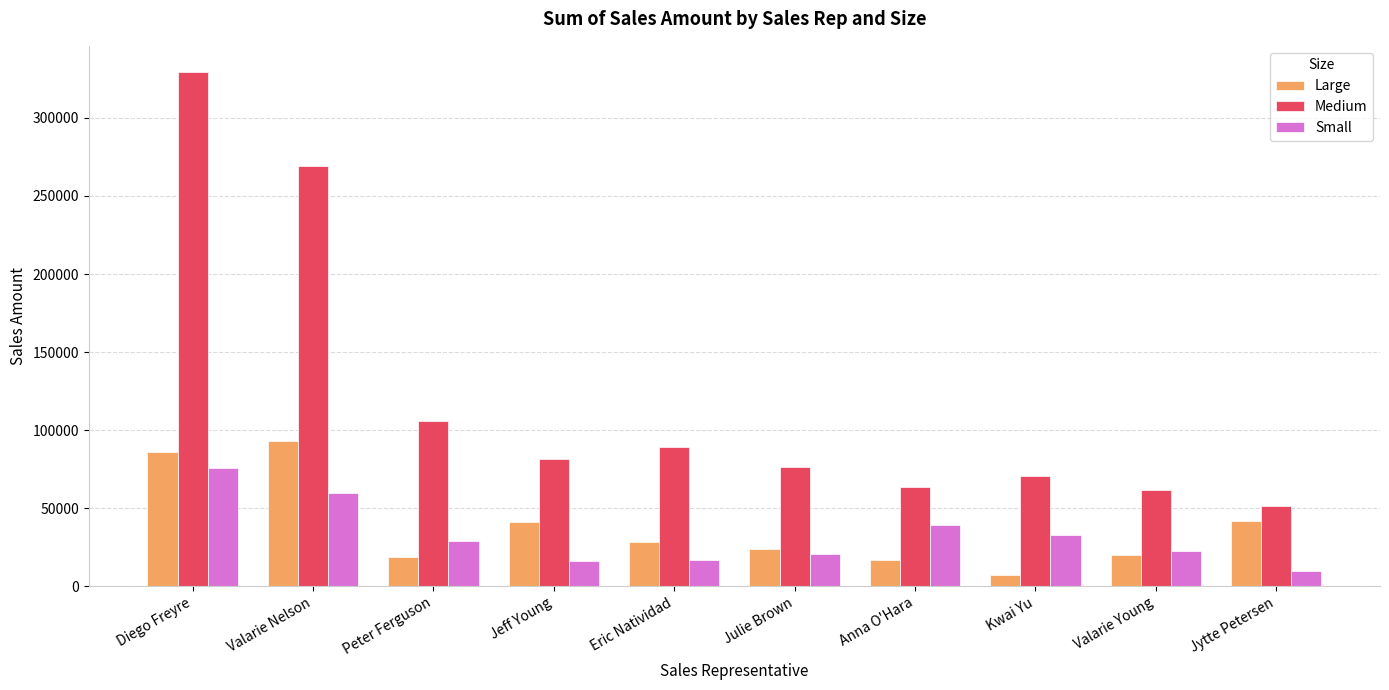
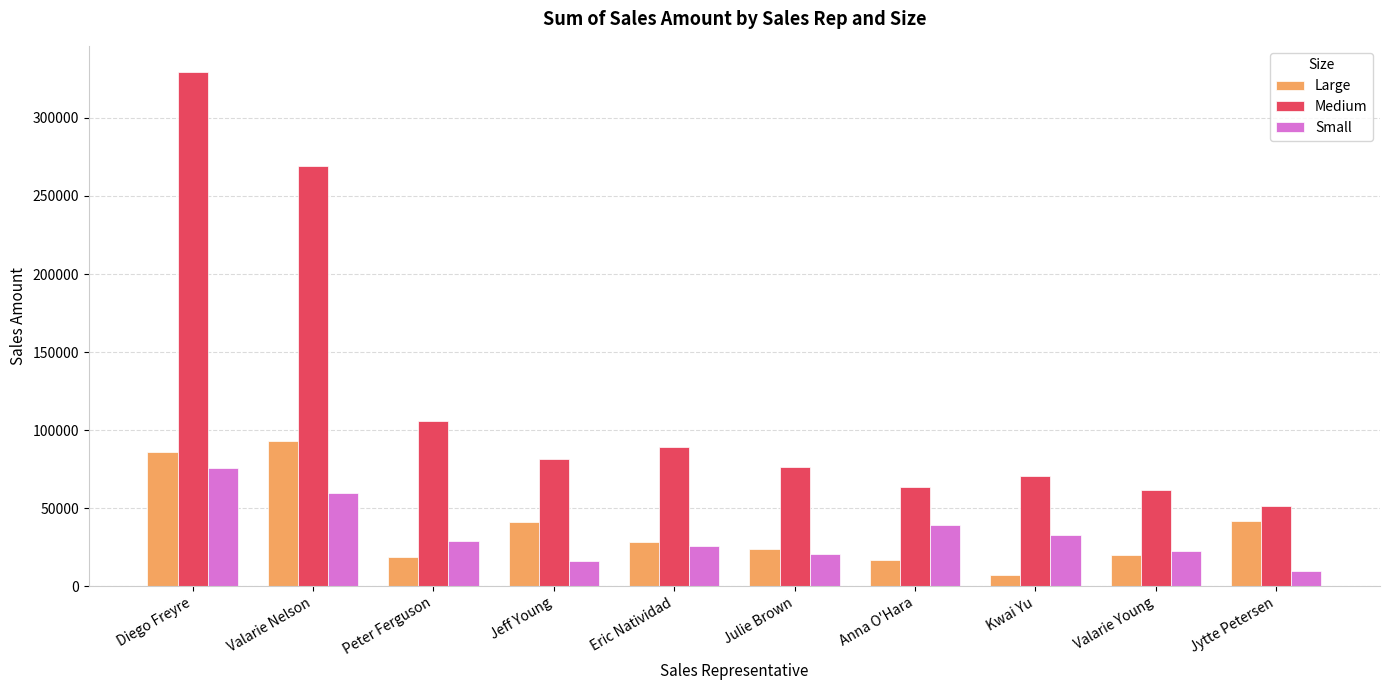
Small, Eric Natividad: 17000 -> 26000
